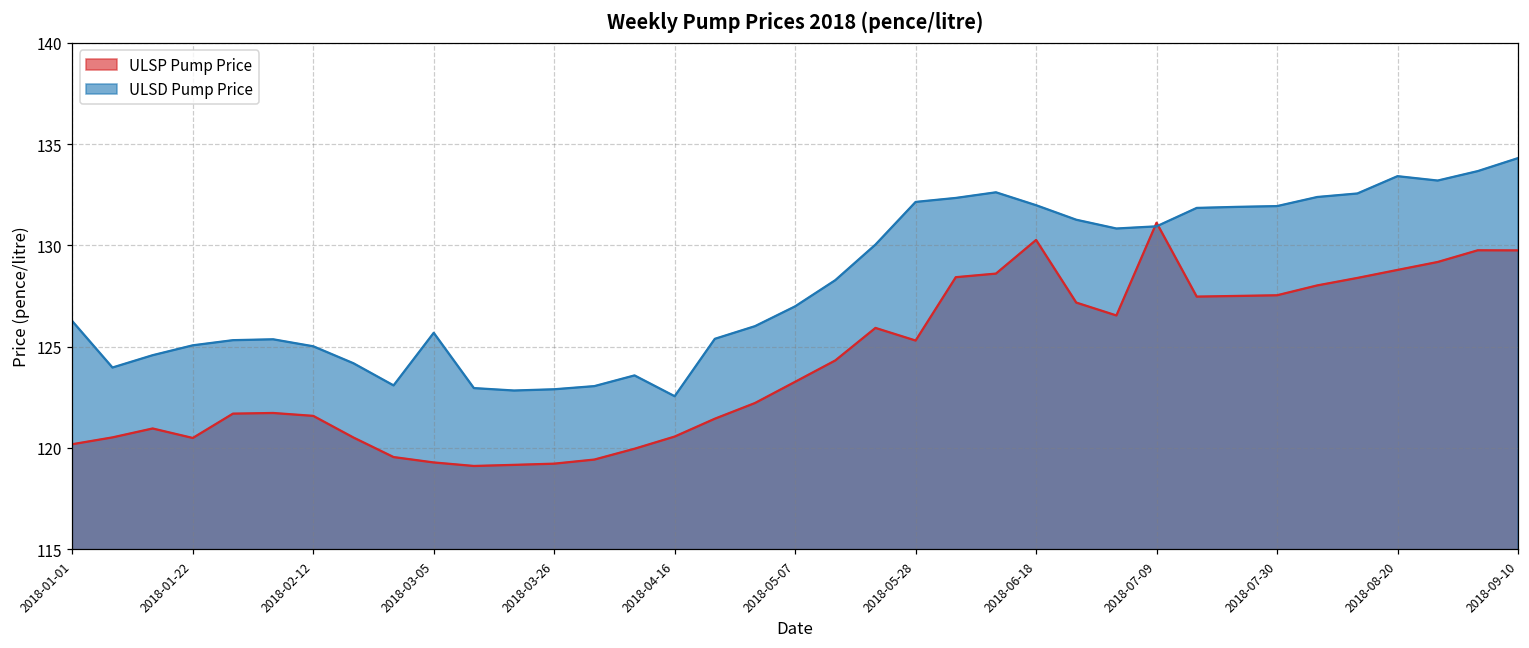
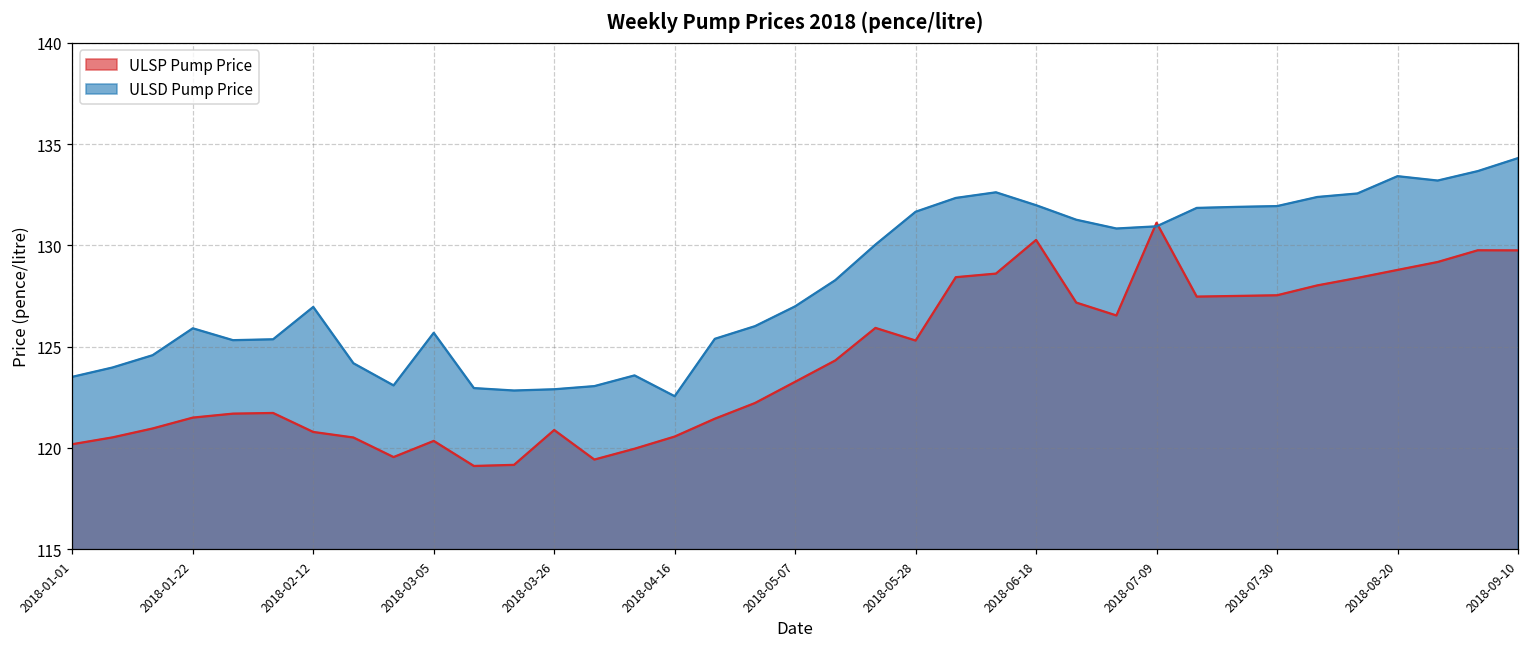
ULSD Pump Price, 2018-01-01: 126.3 -> 123.5
ULSP Pump Price, 2018-01-22: 120.5 -> 121.5
ULSD Pump Price, 2018-01-22: 125.1 -> 125.9
ULSP Pump Price, 2018-02-12: 121.6 -> 120.8
ULSD Pump Price, 2018-02-12: 125.0 -> 127.0
ULSP Pump Price, 2018-03-05: 119.3 -> 120.3
ULSP Pump Price, 2018-03-26: 119.2 -> 120.9
ULSD Pump Price, 2018-05-28: 132.1 -> 131.7
